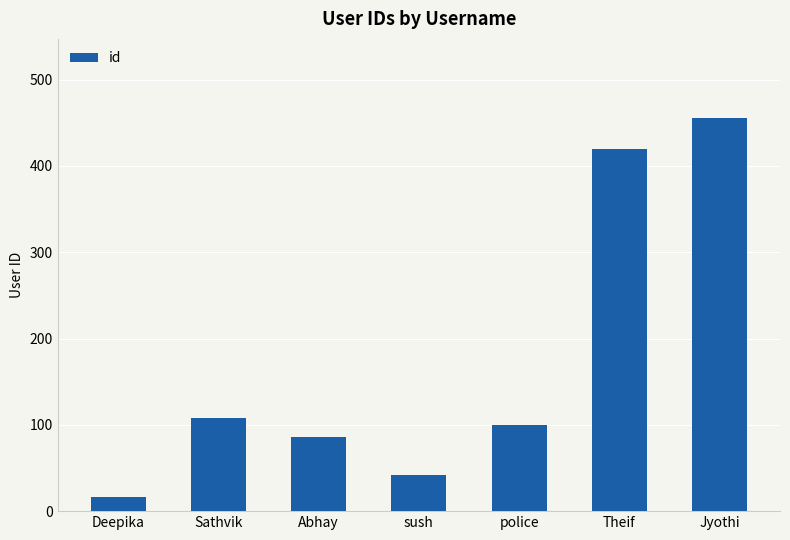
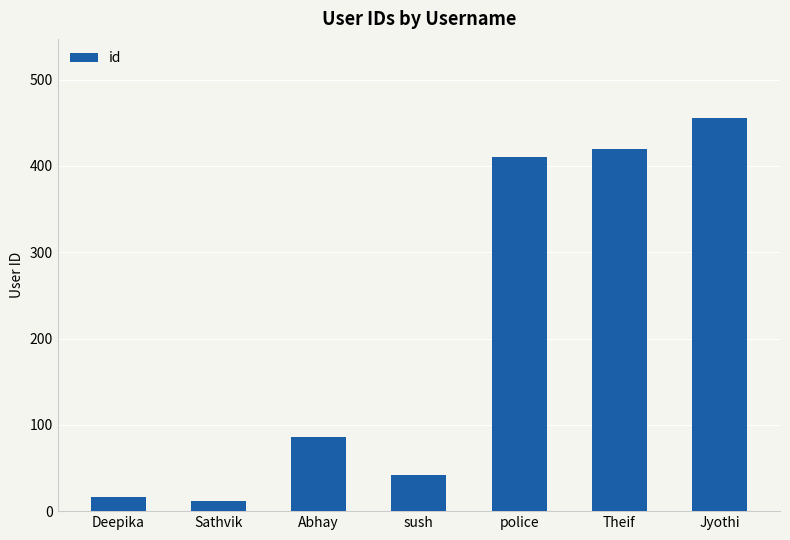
Sathvik: 110 -> 10
police: 100 -> 410
